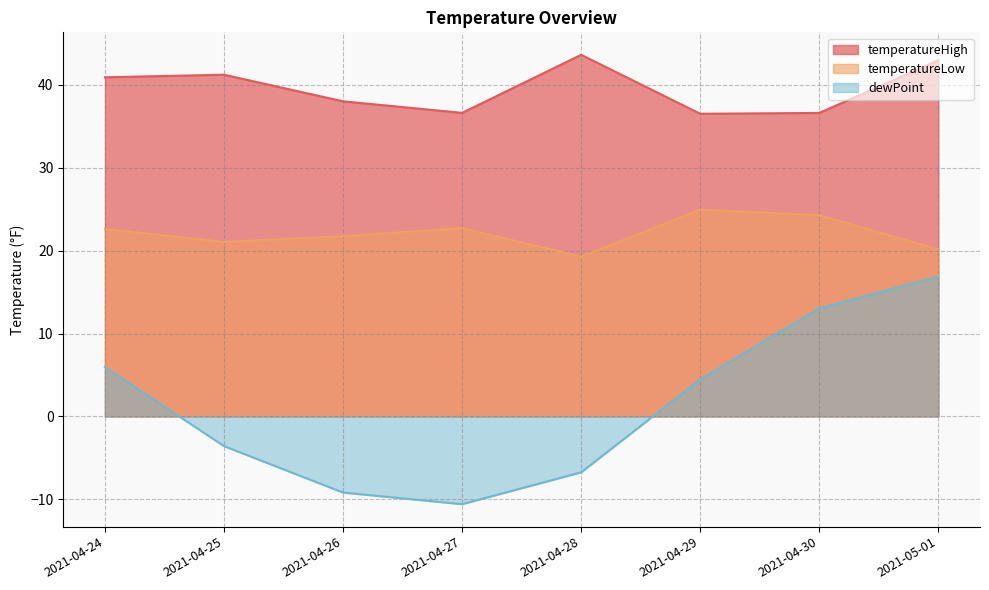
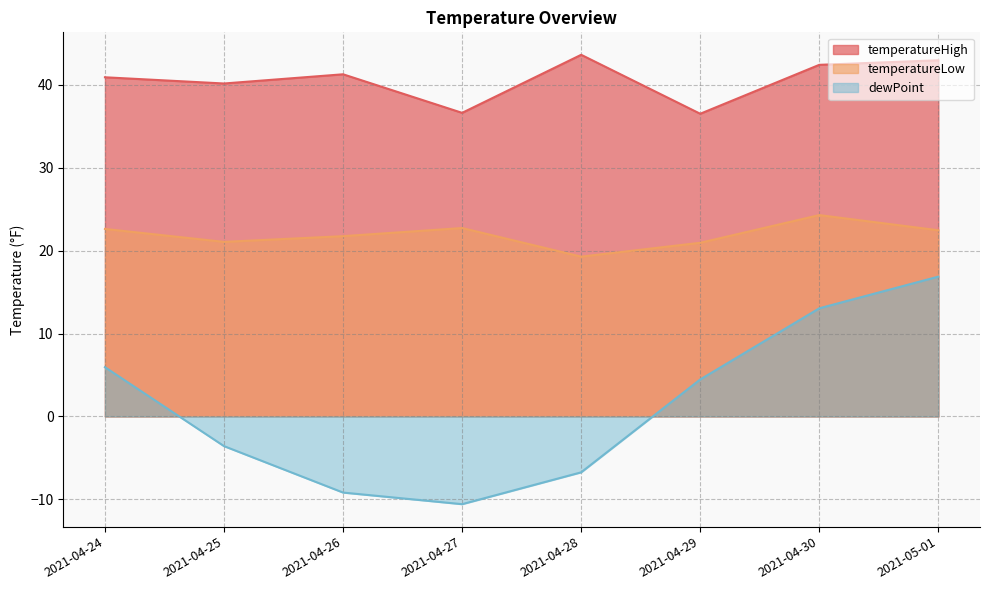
temperatureHigh, 2021-04-25: 41 -> 40
temperatureHigh, 2021-04-26: 38 -> 41
temperatureLow, 2021-04-29: 25 -> 21
temperatureHigh, 2021-04-30: 37 -> 42
temperatureLow, 2021-05-01: 20 -> 22
